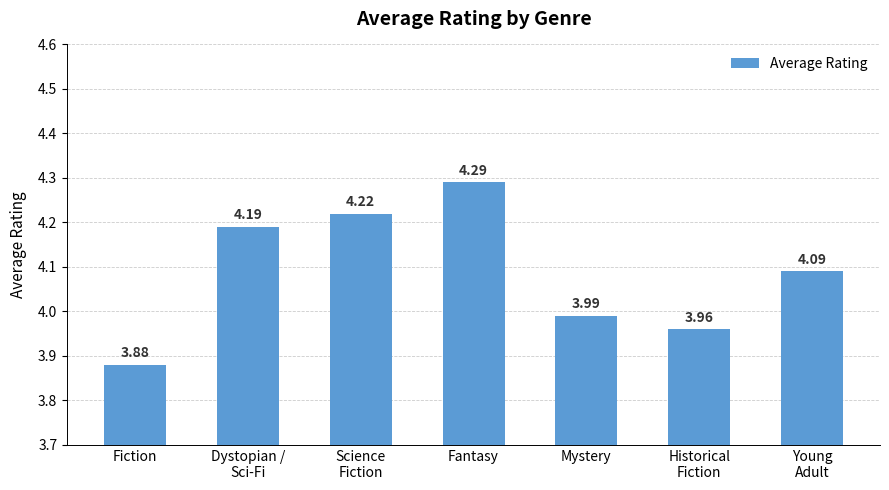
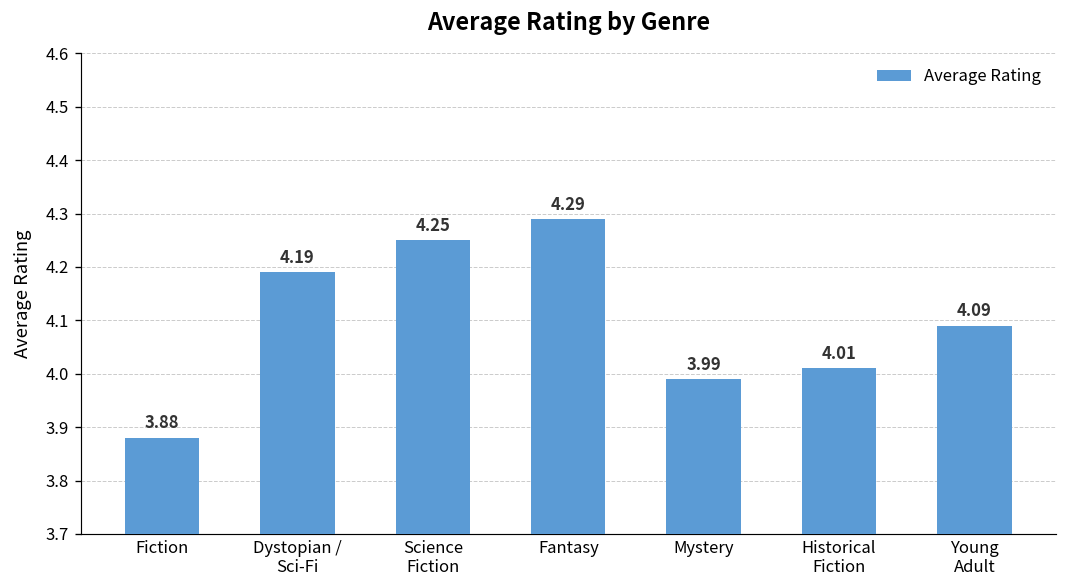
Science Fiction: 4.22 -> 4.25
Historical Fiction: 3.96 -> 4.01
